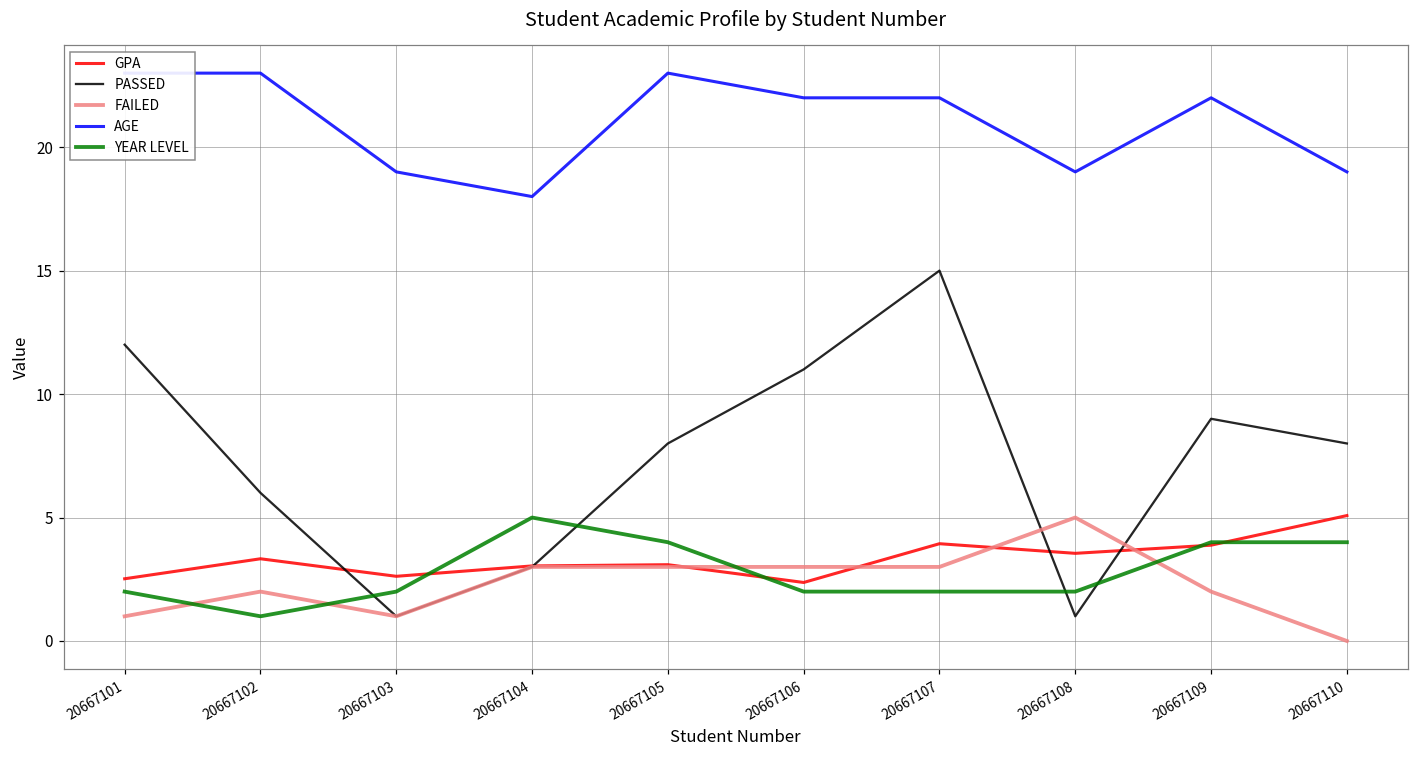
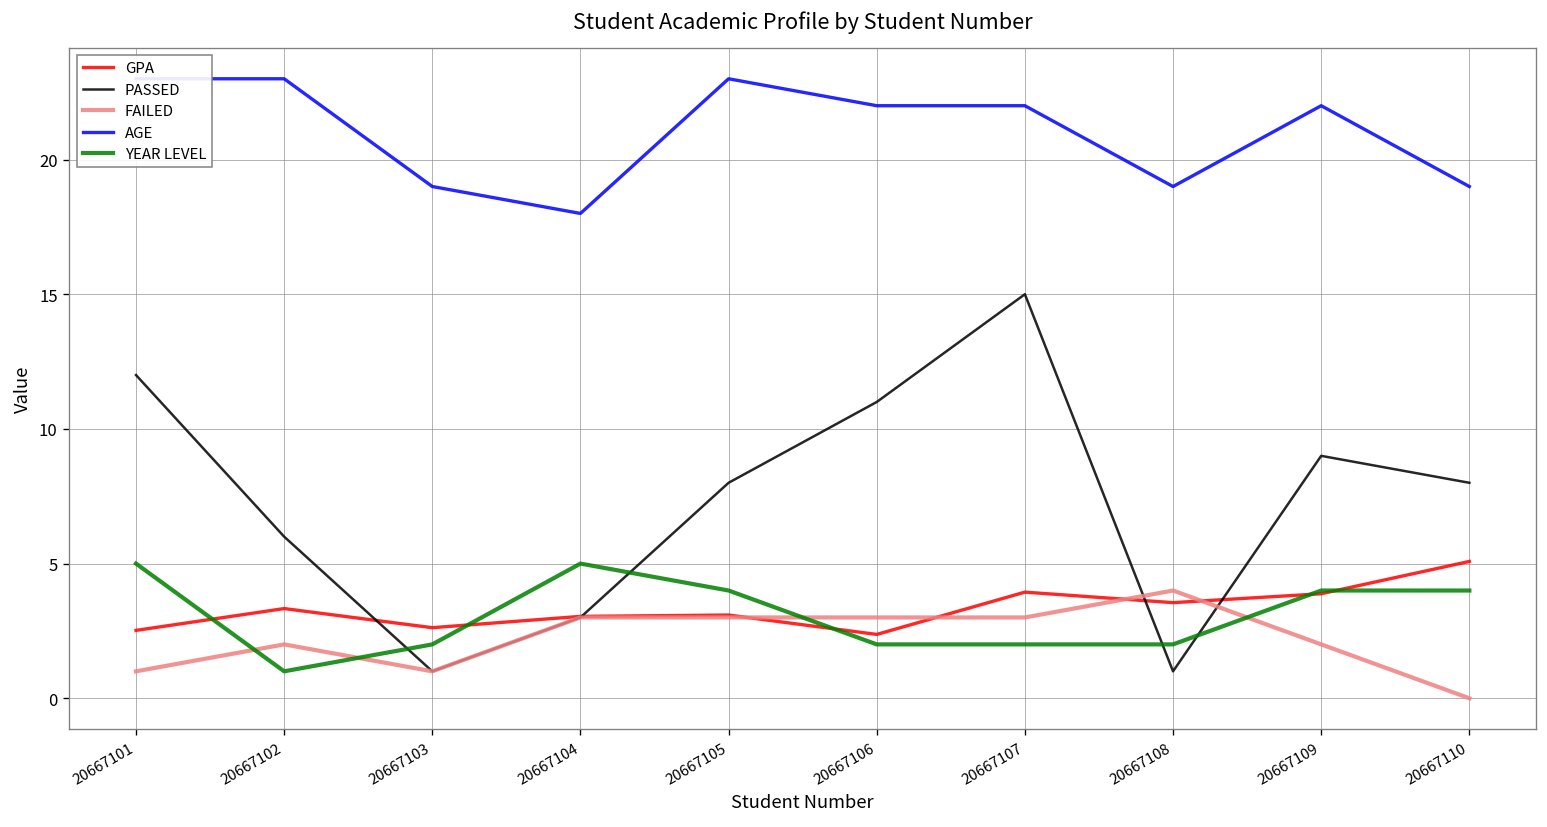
YEAR LEVEL, 20667101: 2 -> 5
FAILED, 20667108: 5 -> 4
